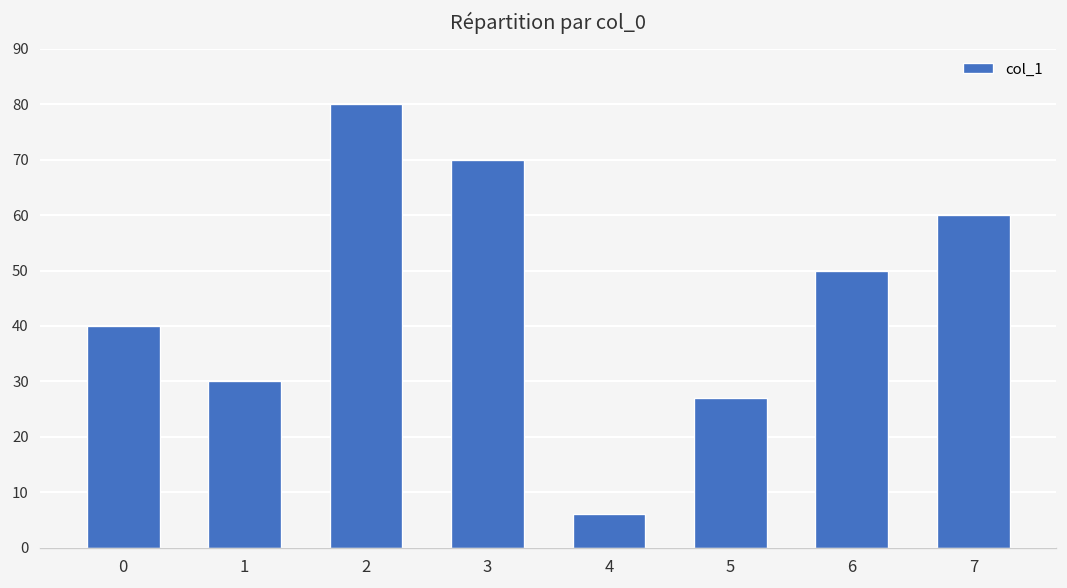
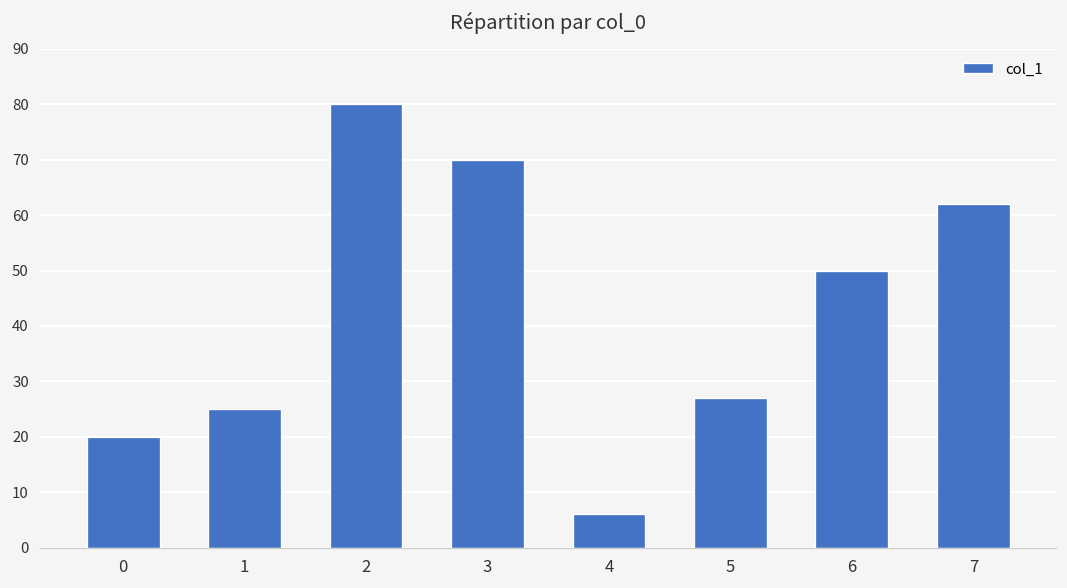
0: 40 -> 20
1: 30 -> 25
7: 60 -> 62
